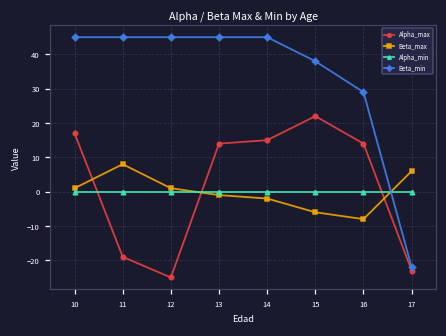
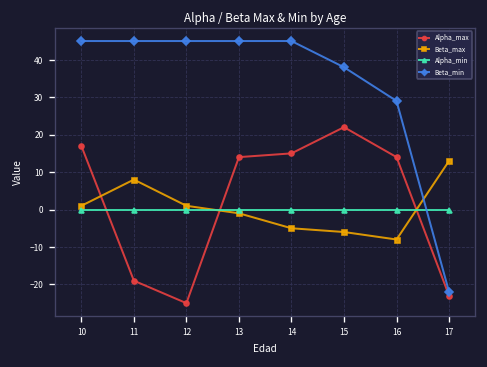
Beta_max, 14: -2 -> -5
Beta_max, 17: 6 -> 13
